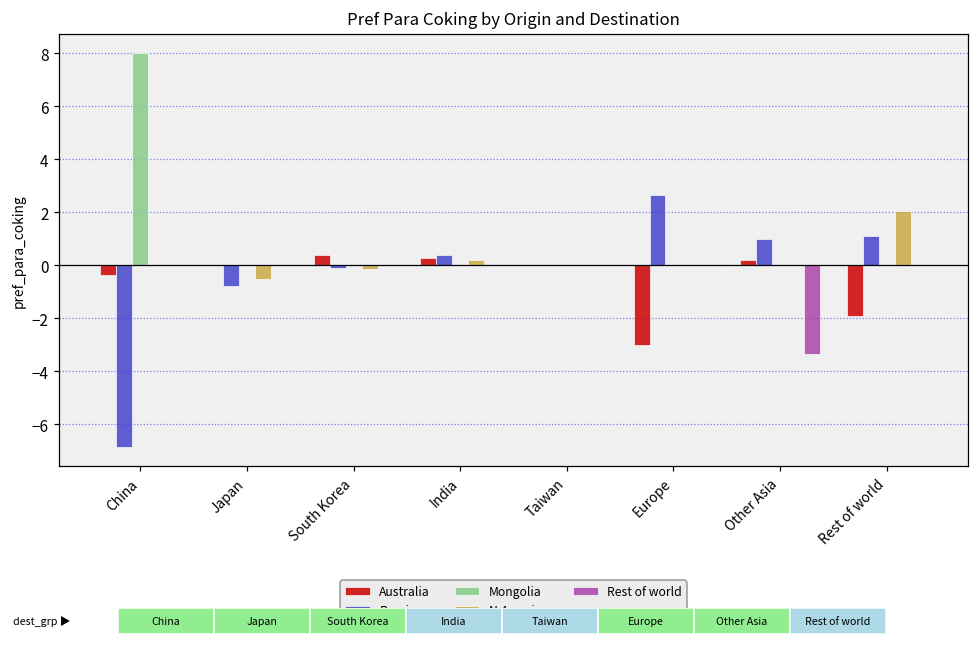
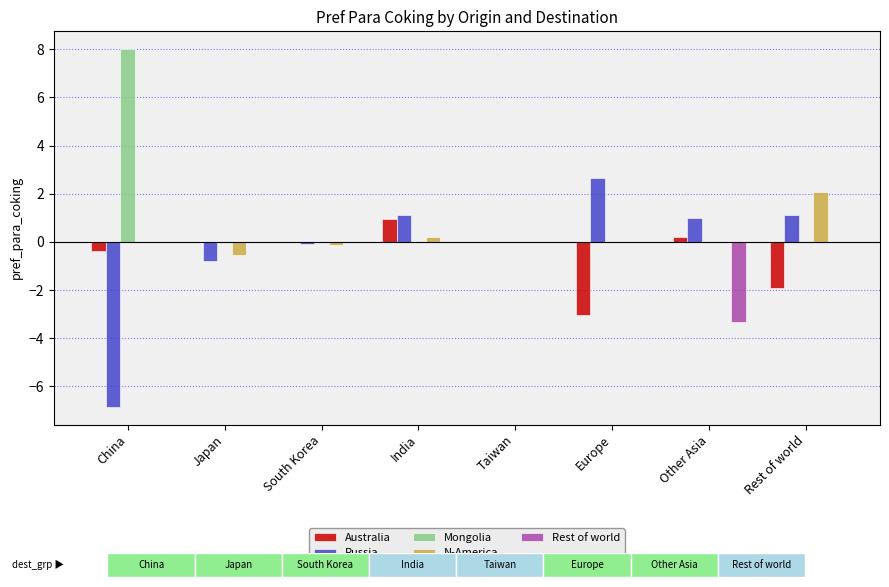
Australia, South Korea: 0.4 -> 0.0
Australia, India: 0.3 -> 0.9
Russia, India: 0.4 -> 1.1
